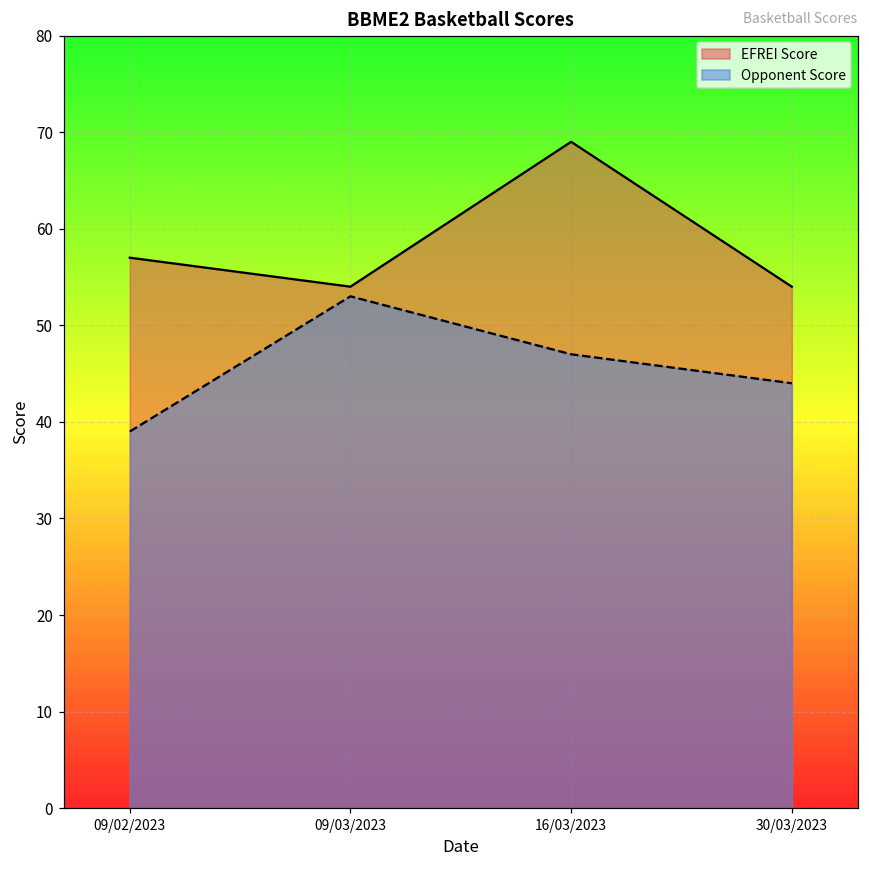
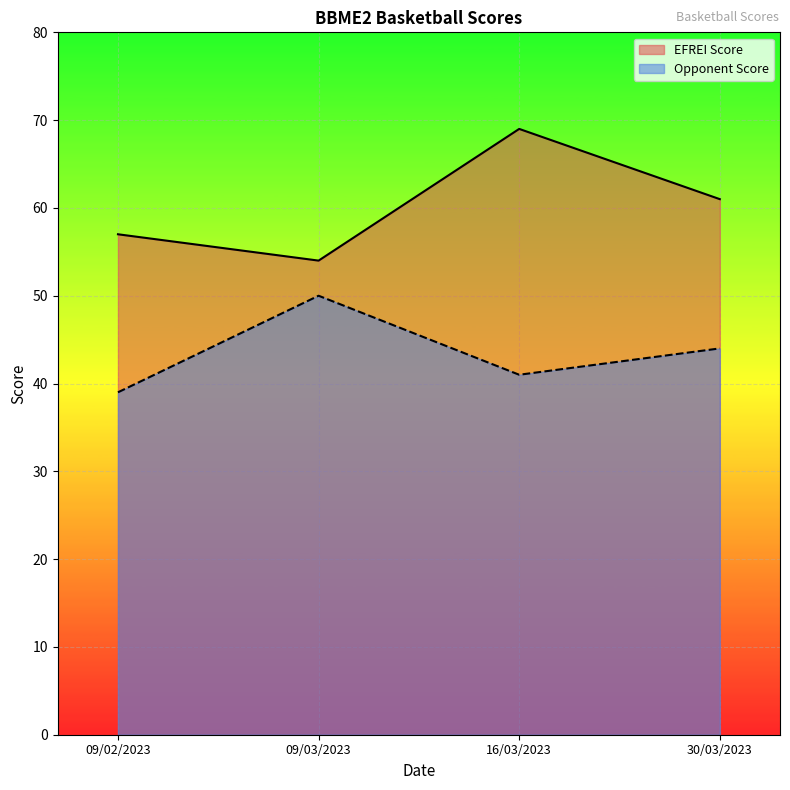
Opponent Score, 09/03/2023: 53 -> 50
Opponent Score, 16/03/2023: 47 -> 41
EFREI Score, 30/03/2023: 54 -> 61
